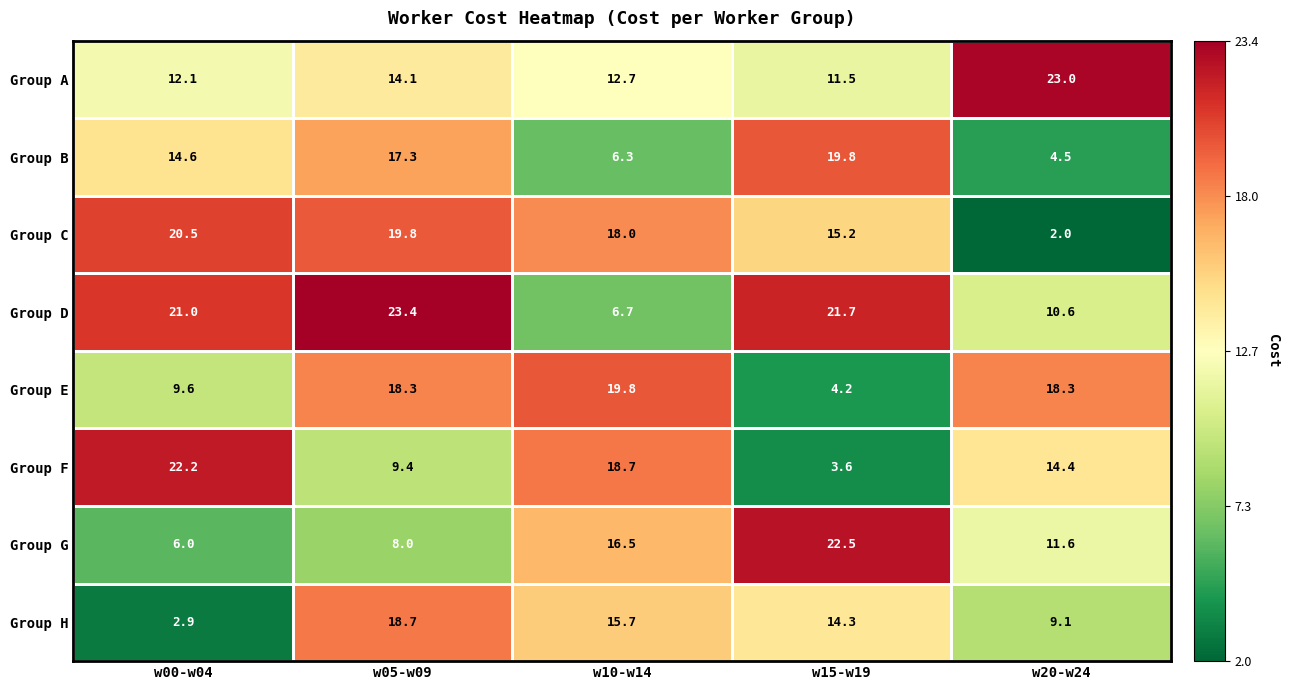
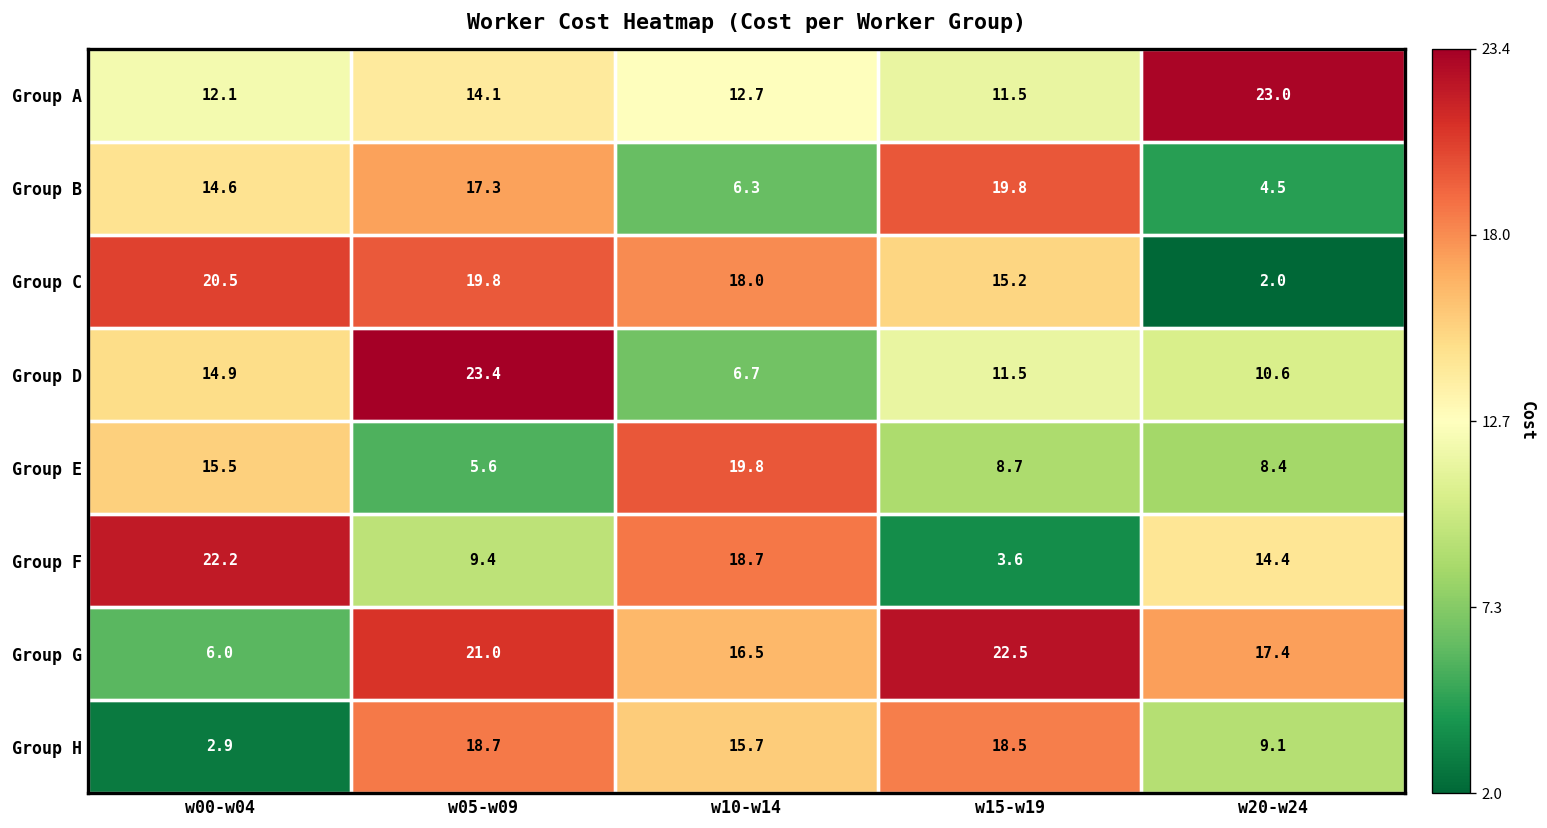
Group D, w00-w04: 21.0 -> 14.9
Group D, w15-w19: 21.7 -> 11.5
Group E, w00-w04: 9.6 -> 15.5
Group E, w05-w09: 18.3 -> 5.6
Group E, w15-w19: 4.2 -> 8.7
Group E, w20-w24: 18.3 -> 8.4
Group G, w05-w09: 8.0 -> 21.0
Group G, w20-w24: 11.6 -> 17.4
Group H, w15-w19: 14.3 -> 18.5
